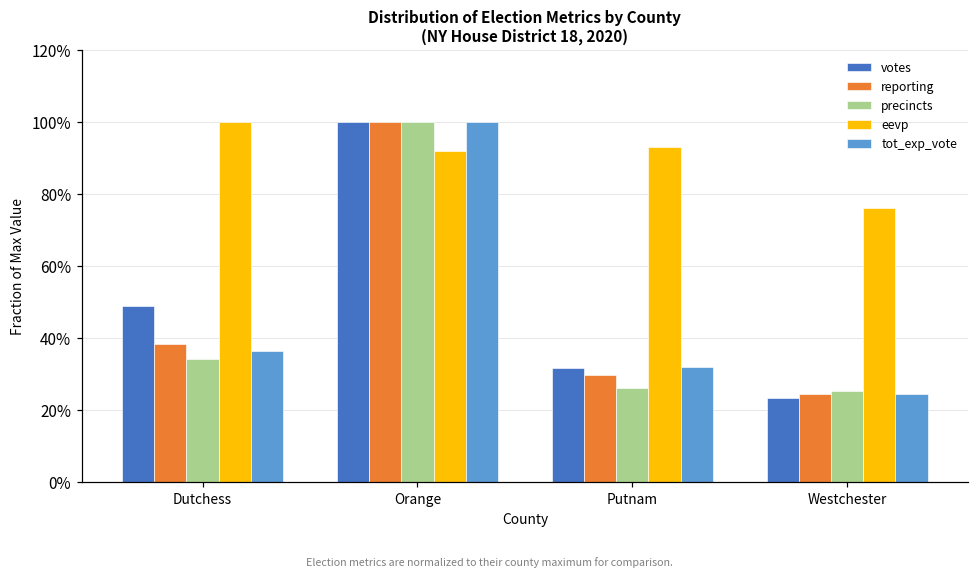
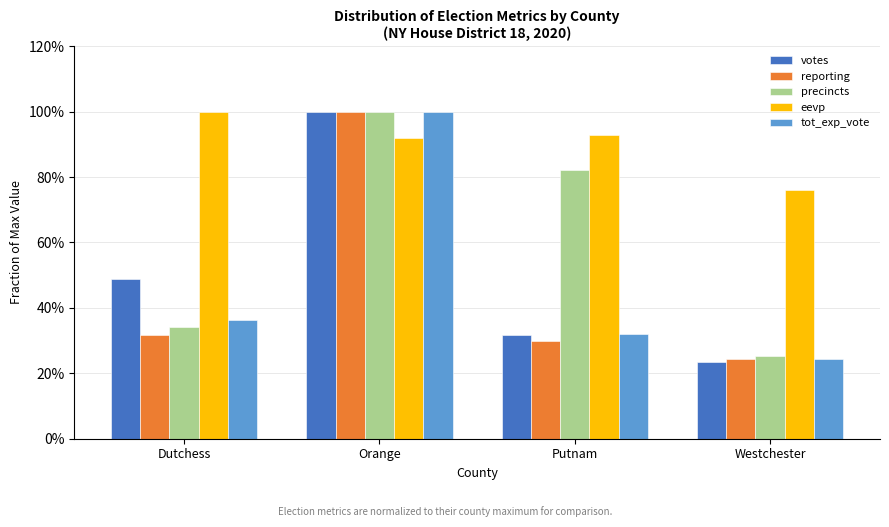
reporting, Dutchess: 38% -> 32%
precincts, Putnam: 26% -> 82%
